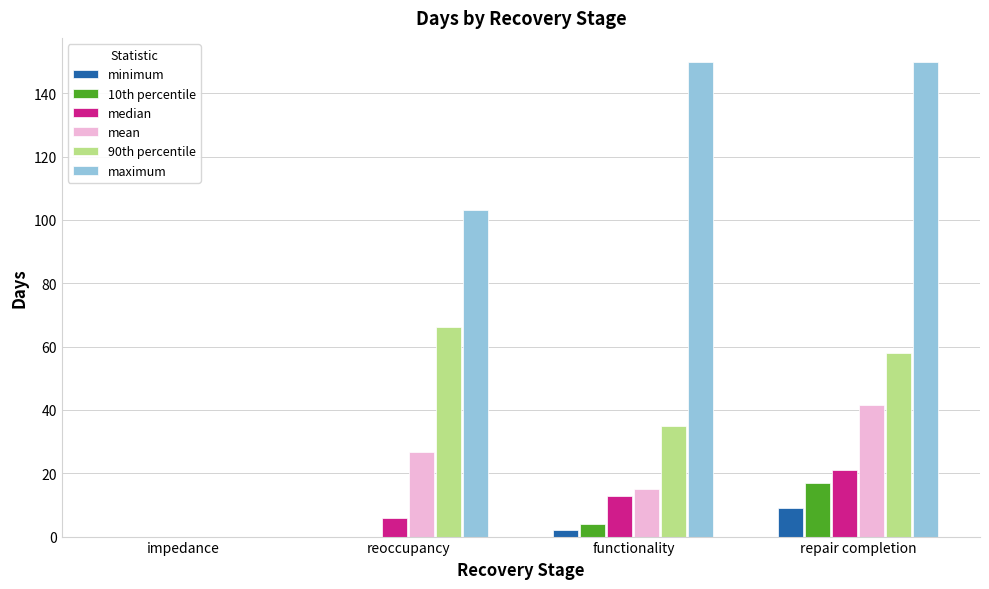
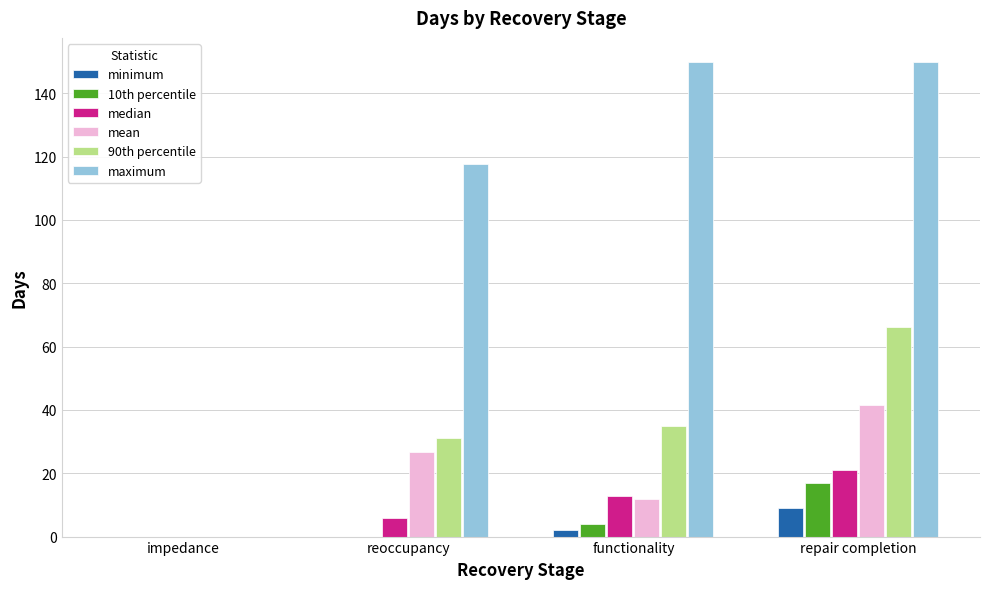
90th percentile, reoccupancy: 66 -> 31
maximum, reoccupancy: 103 -> 118
mean, functionality: 15 -> 12
90th percentile, repair completion: 58 -> 66
